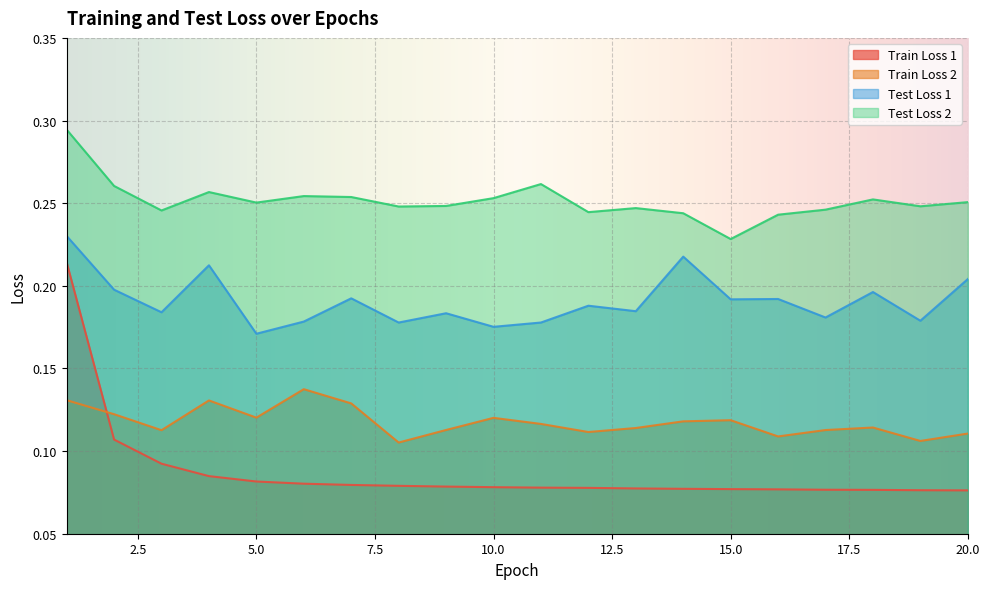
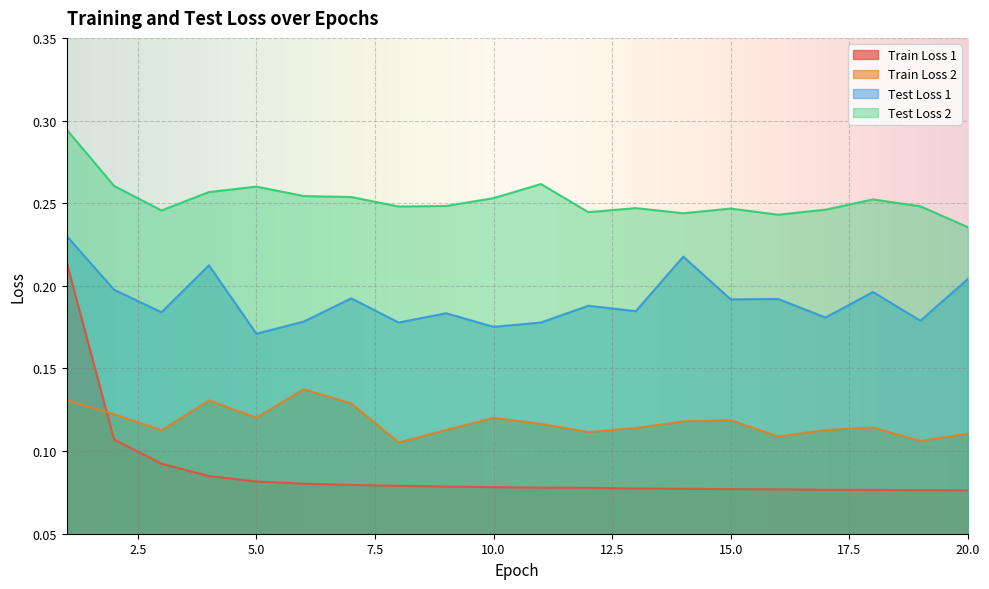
Test Loss 2, 5.0: 0.250 -> 0.260
Test Loss 2, 15.0: 0.228 -> 0.247
Test Loss 2, 20.0: 0.251 -> 0.235
